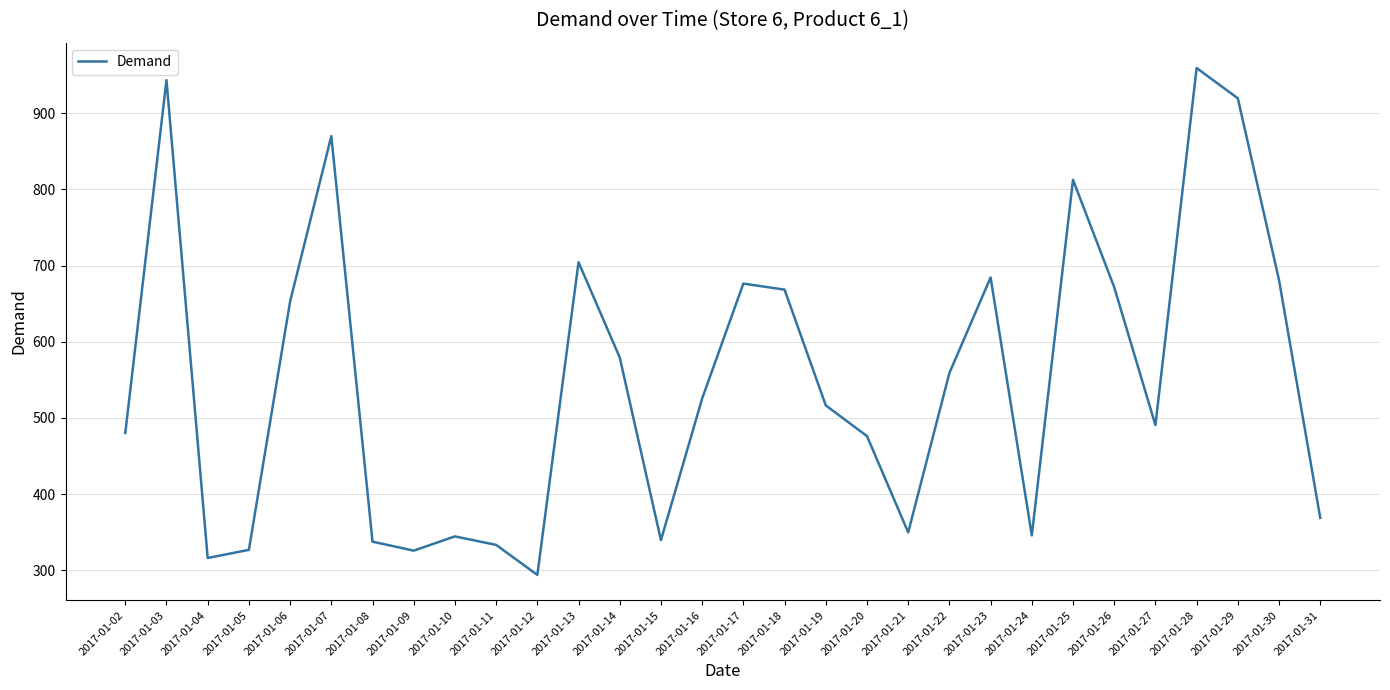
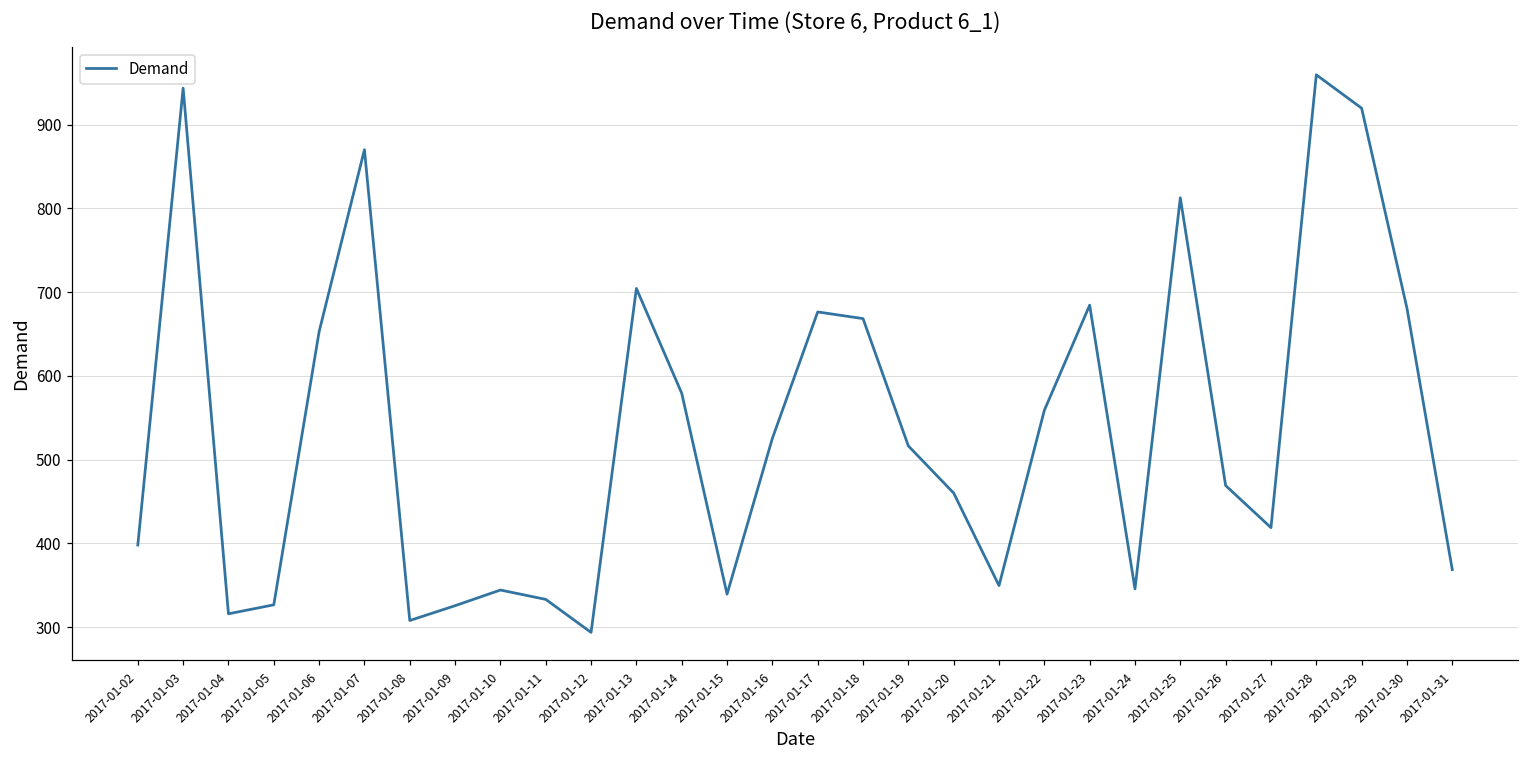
2017-01-02: 480 -> 400
2017-01-08: 340 -> 310
2017-01-20: 480 -> 460
2017-01-26: 670 -> 470
2017-01-27: 490 -> 420
